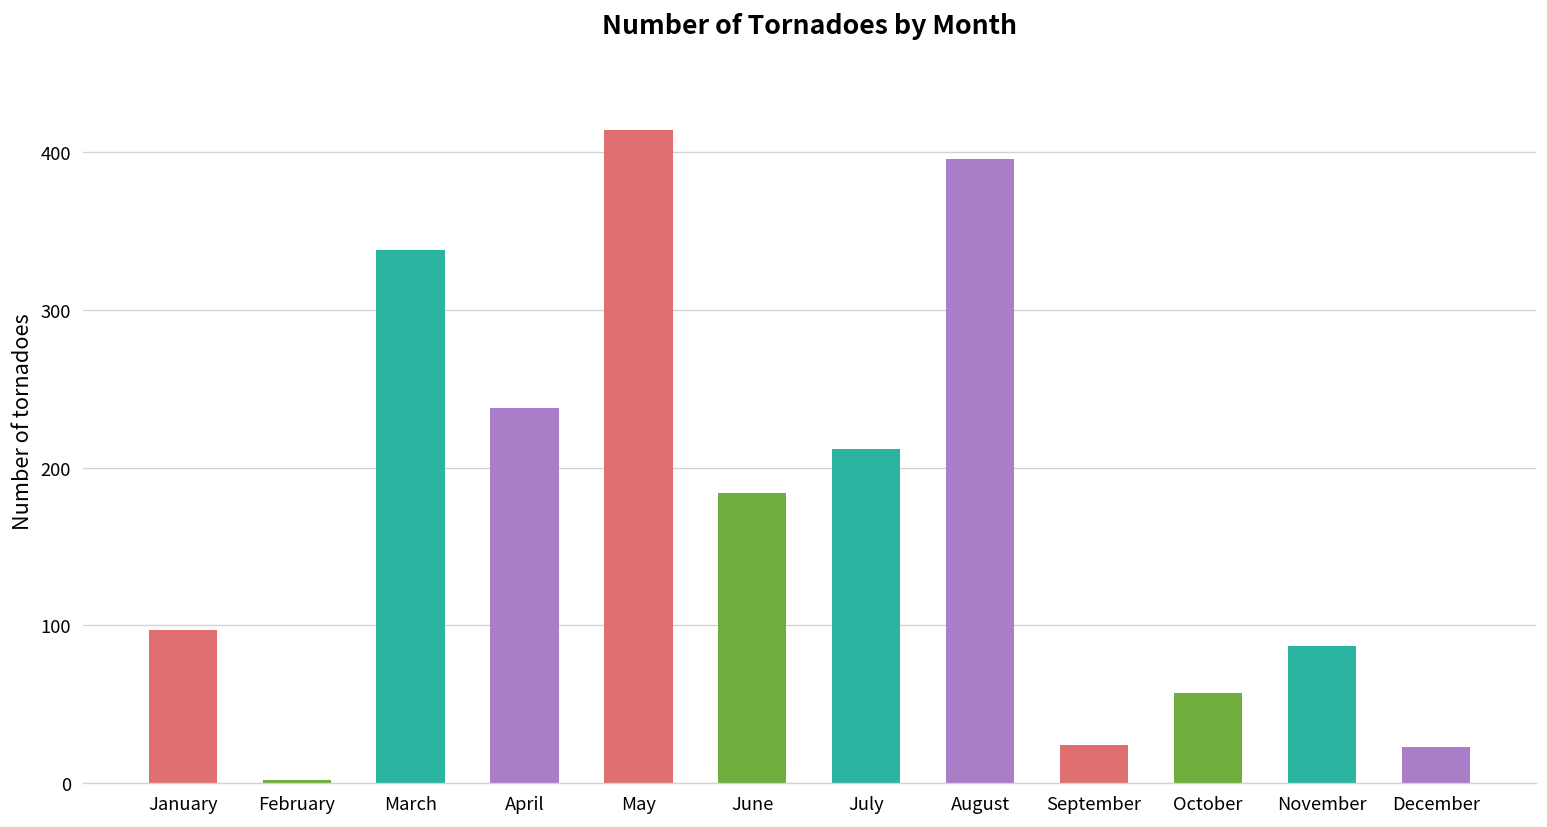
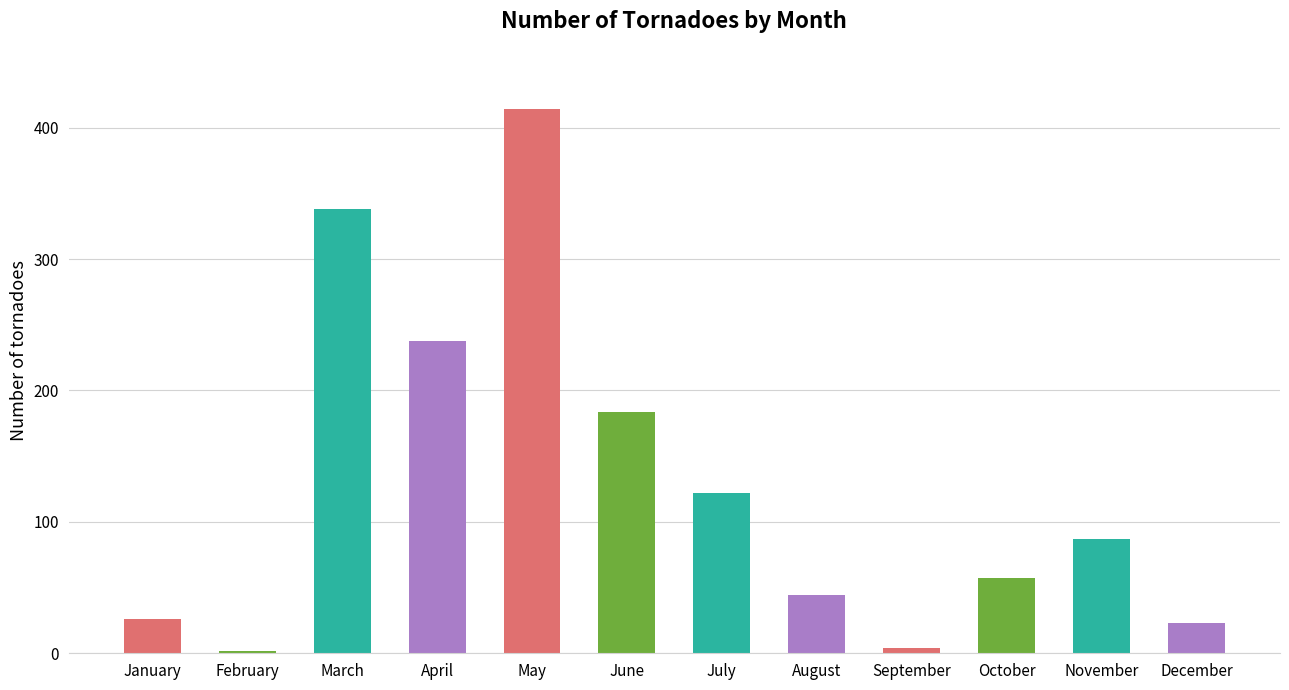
January: 97 -> 26
July: 212 -> 122
August: 396 -> 44
September: 24 -> 4
